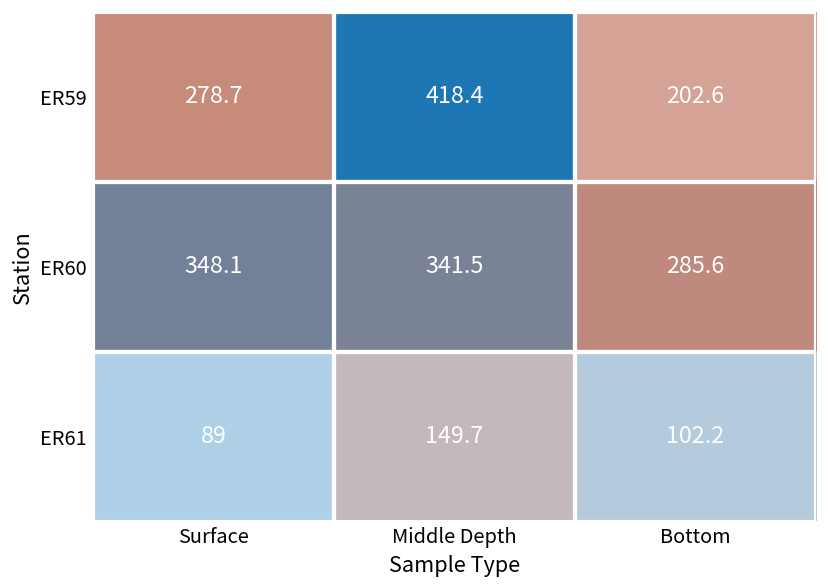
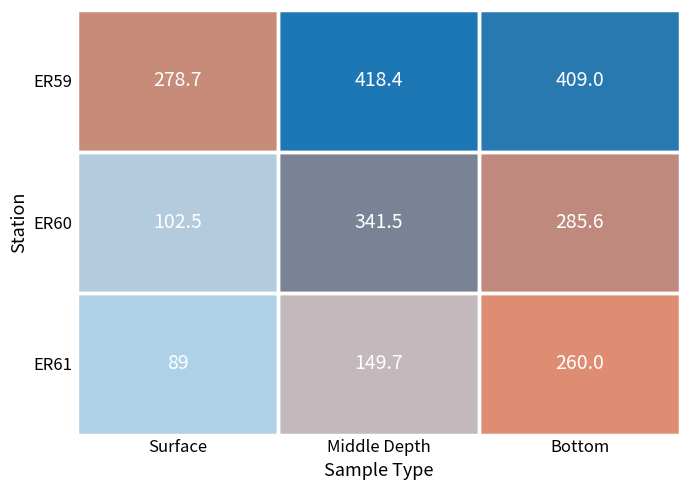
ER59, Bottom: 202.6 -> 409.0
ER60, Surface: 348.1 -> 102.5
ER61, Bottom: 102.2 -> 260.0
